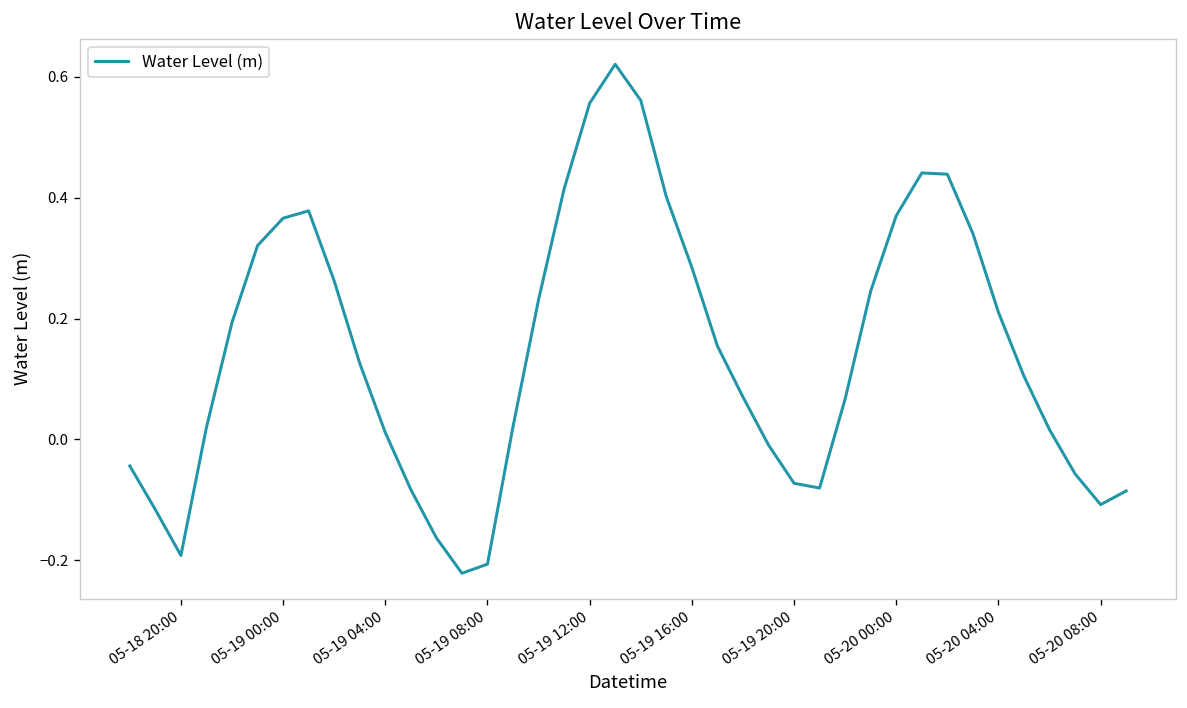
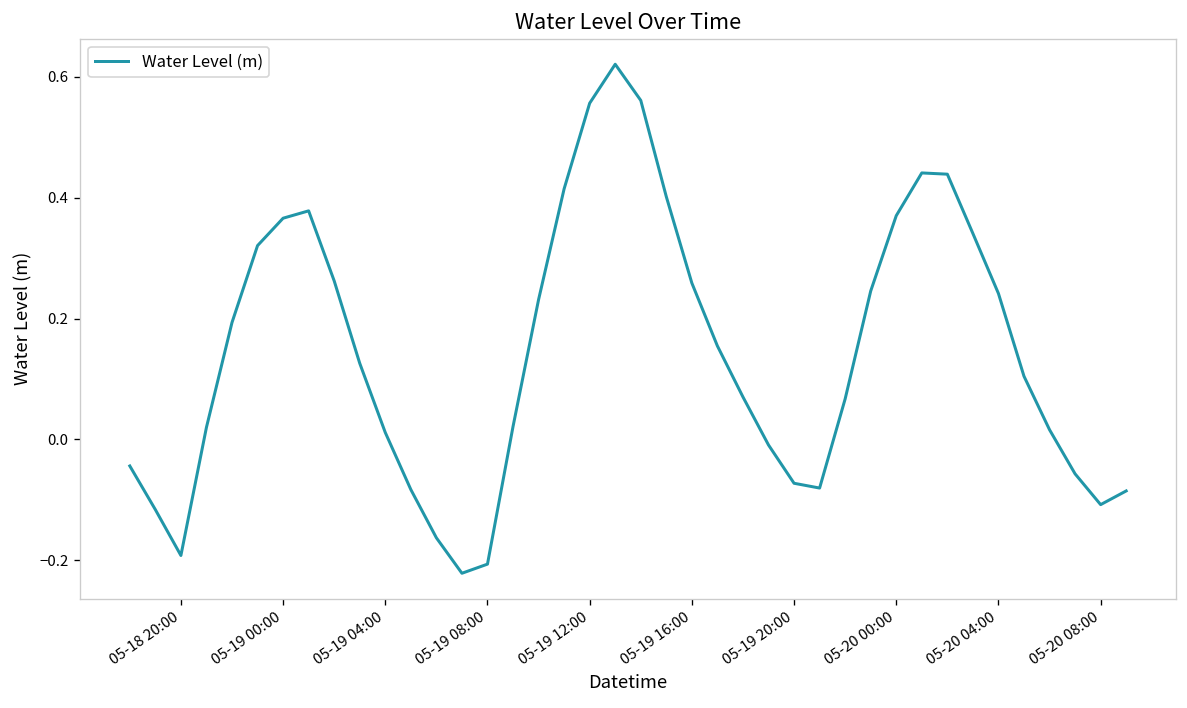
05-19 16:00: 0.28 -> 0.26
05-20 04:00: 0.21 -> 0.24
